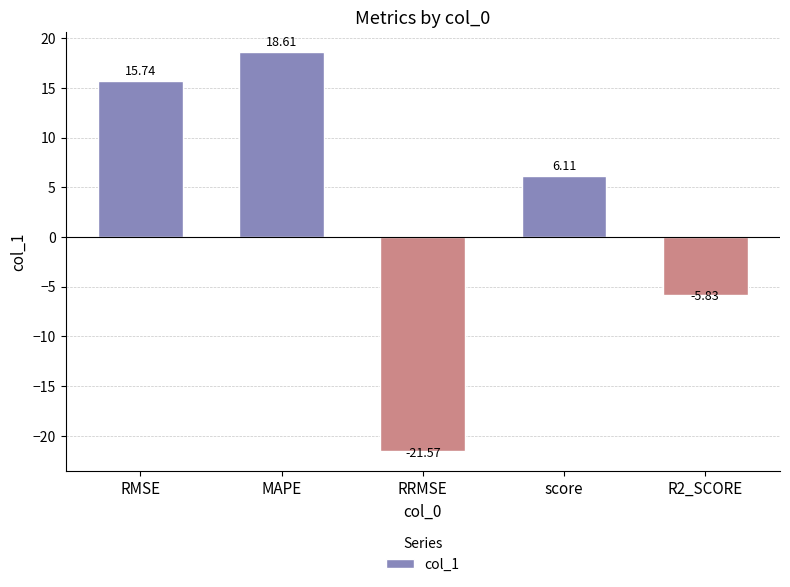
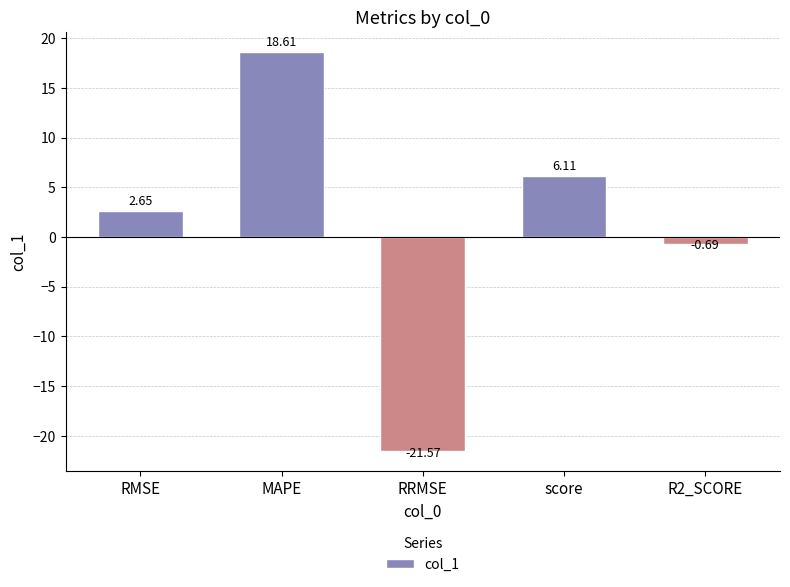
RMSE: 15.74 -> 2.65
R2_SCORE: -5.83 -> -0.69
